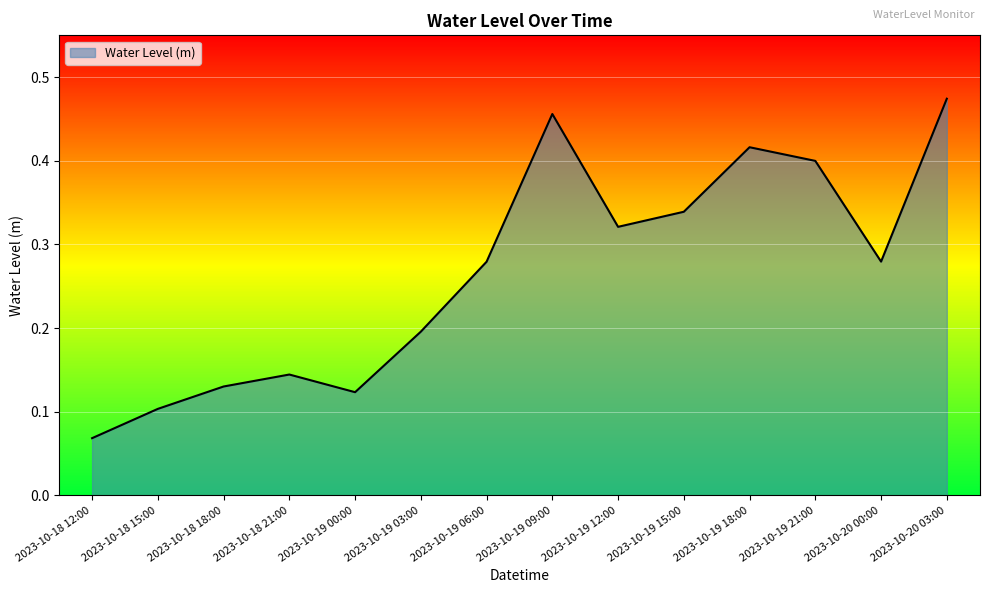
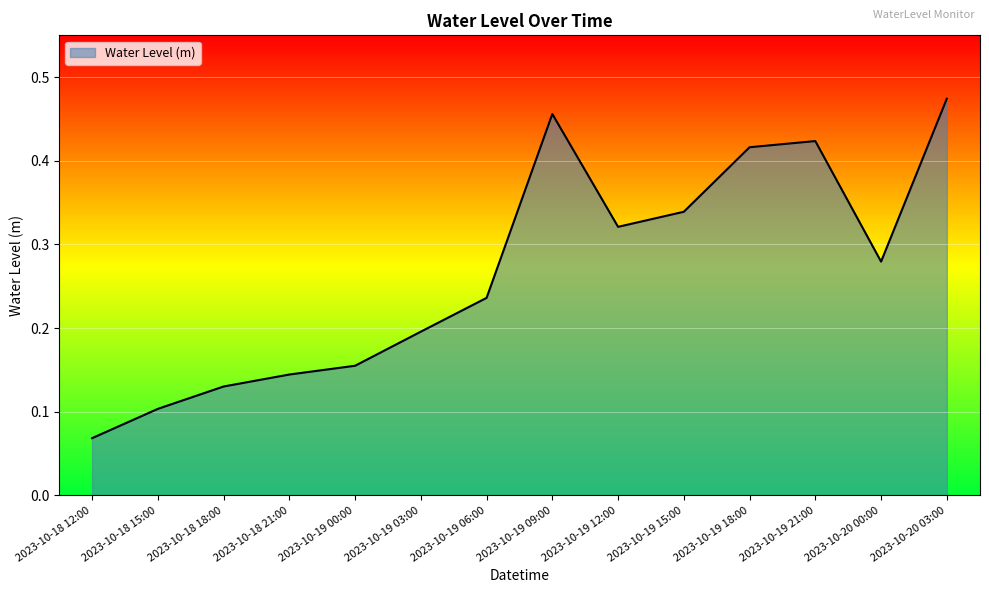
2023-10-19 00:00: 0.12 -> 0.16
2023-10-19 06:00: 0.28 -> 0.24
2023-10-19 21:00: 0.40 -> 0.42
